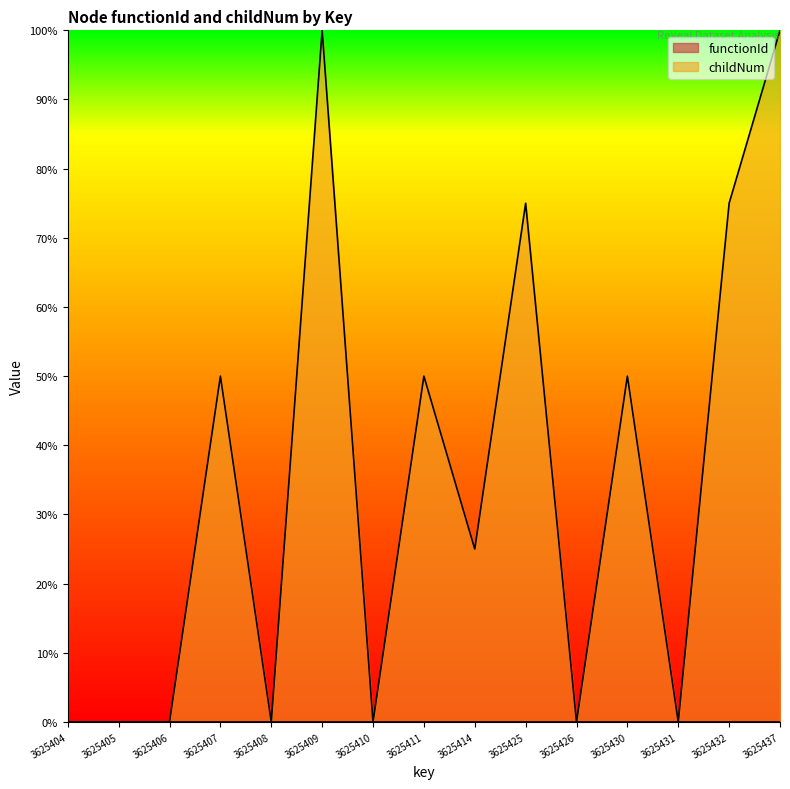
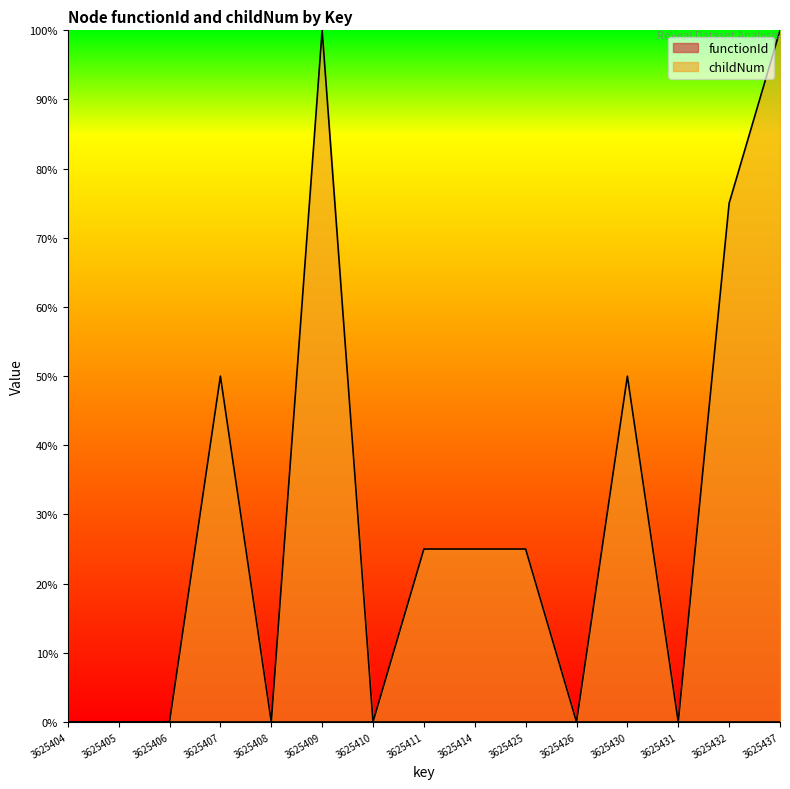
childNum, 3625411: 50% -> 25%
childNum, 3625425: 75% -> 25%
